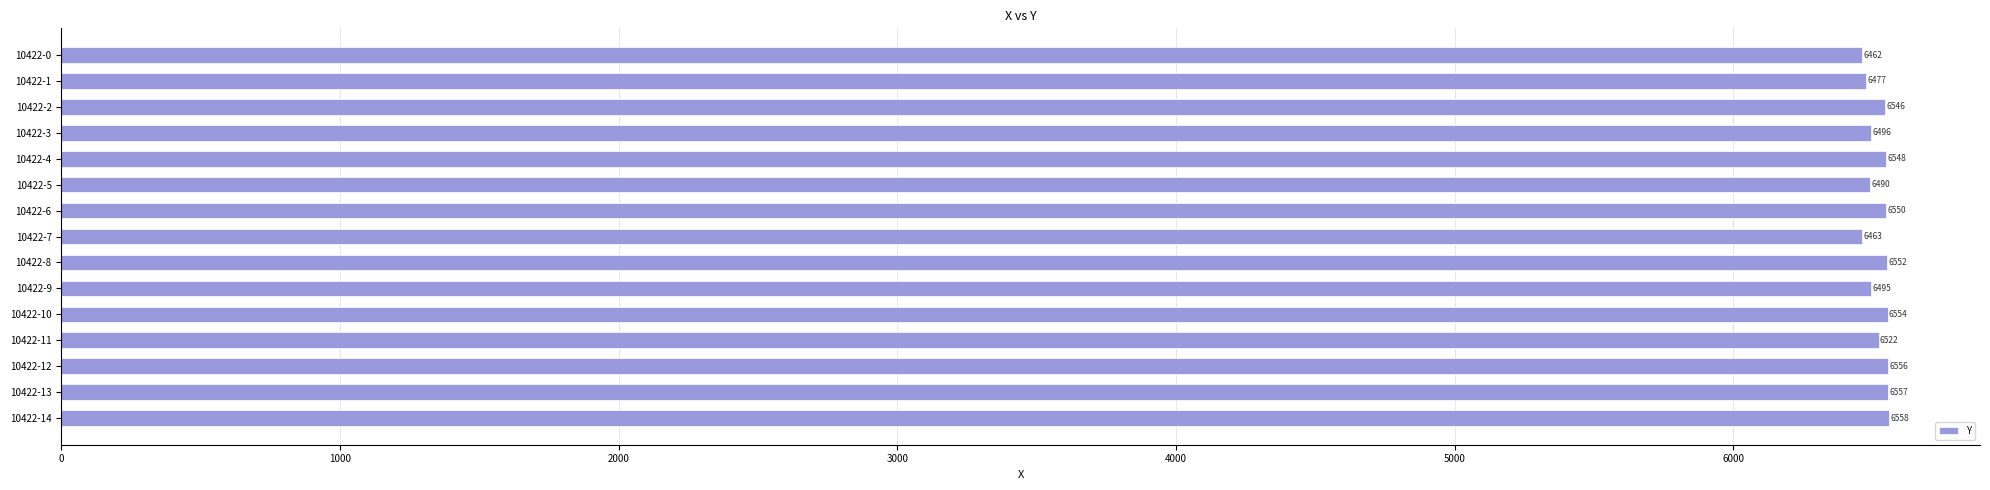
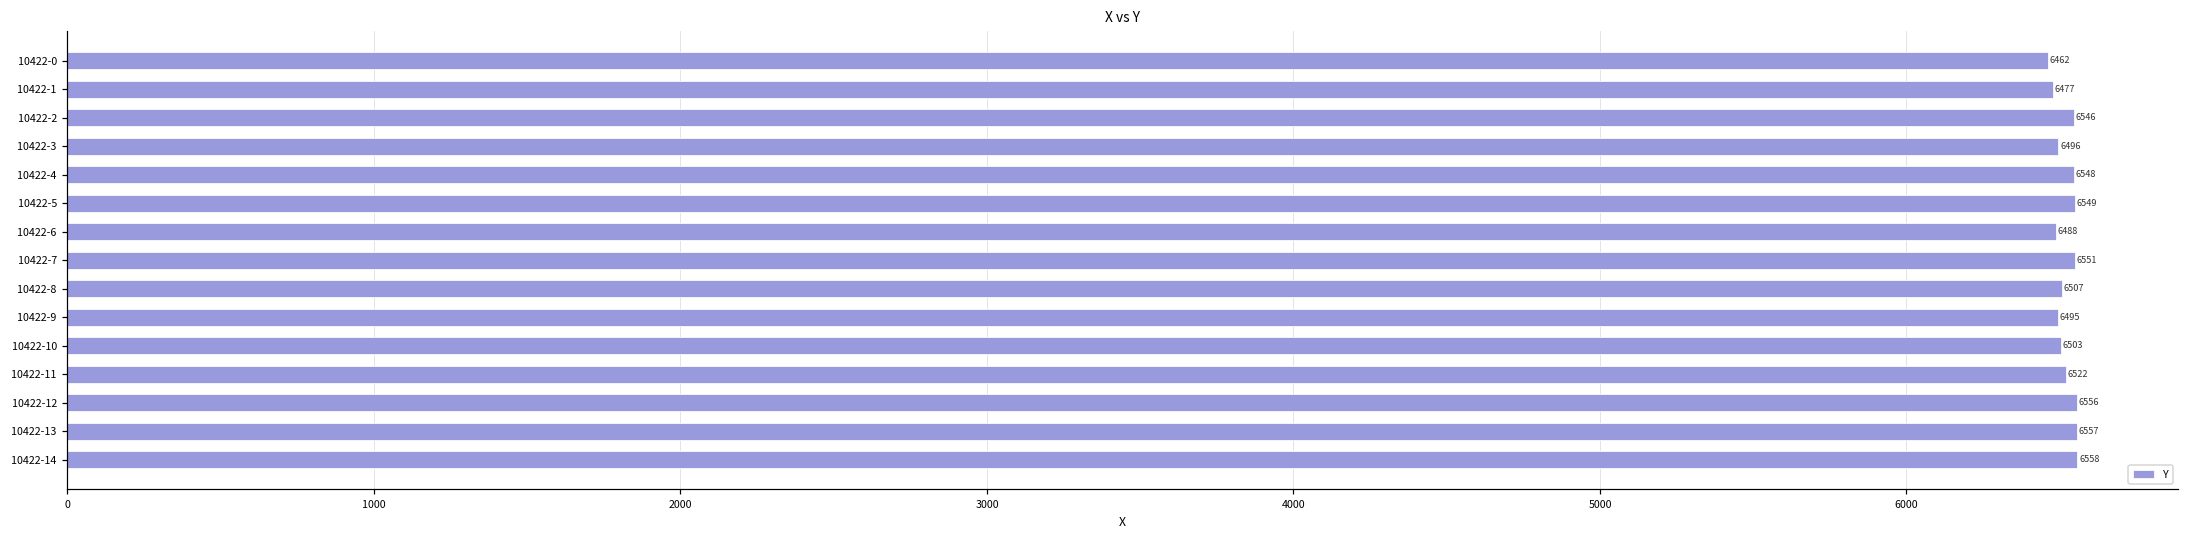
10422-5: 6490 -> 6549
10422-6: 6550 -> 6488
10422-7: 6463 -> 6551
10422-8: 6552 -> 6507
10422-10: 6554 -> 6503
